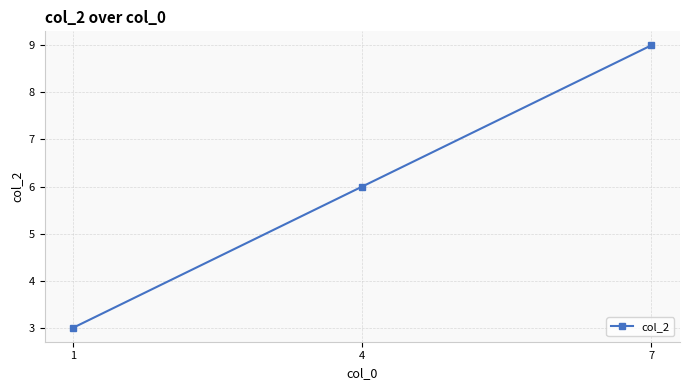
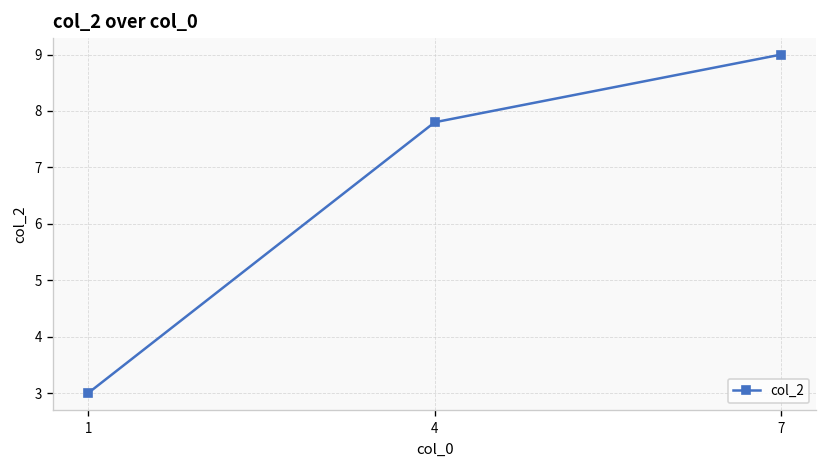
4: 6.0 -> 7.8
